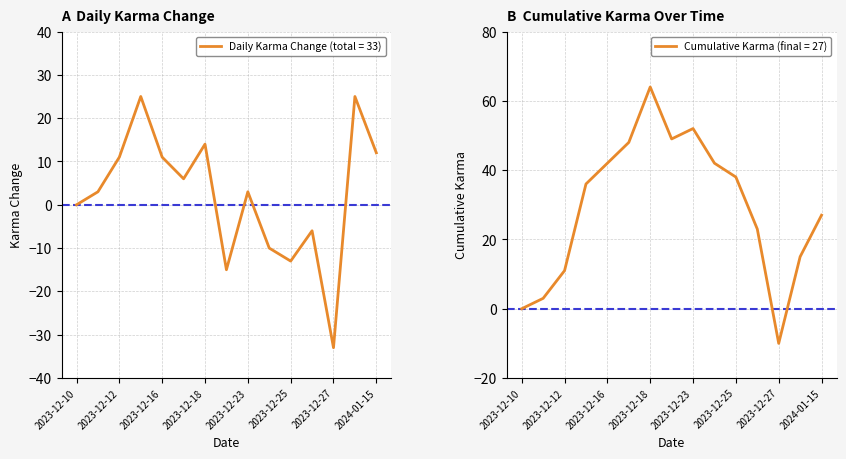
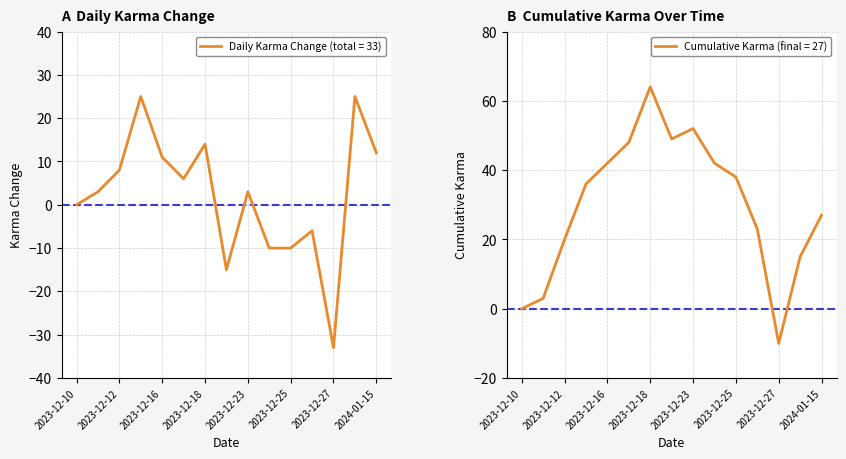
A Daily Karma Change, 2023-12-12: 11 -> 8
A Daily Karma Change, 2023-12-25: -13 -> -10
B Cumulative Karma Over Time, 2023-12-12: 11 -> 20
